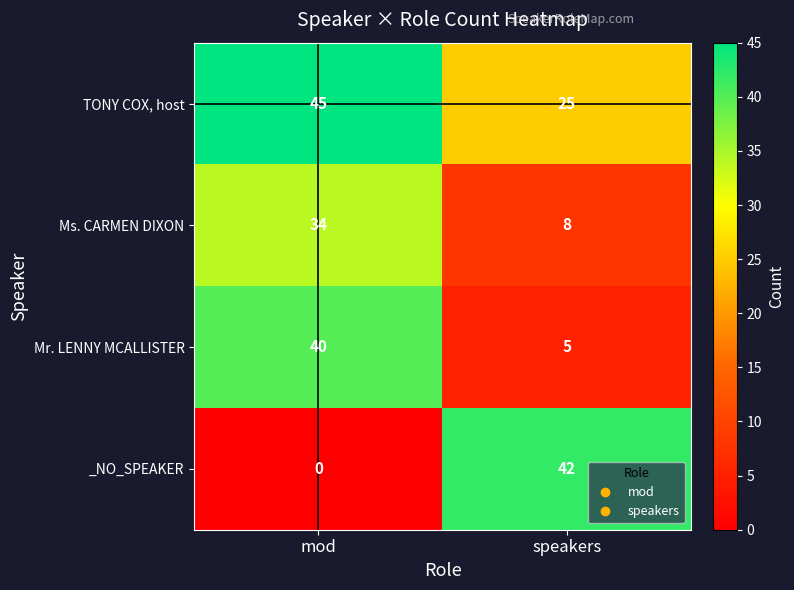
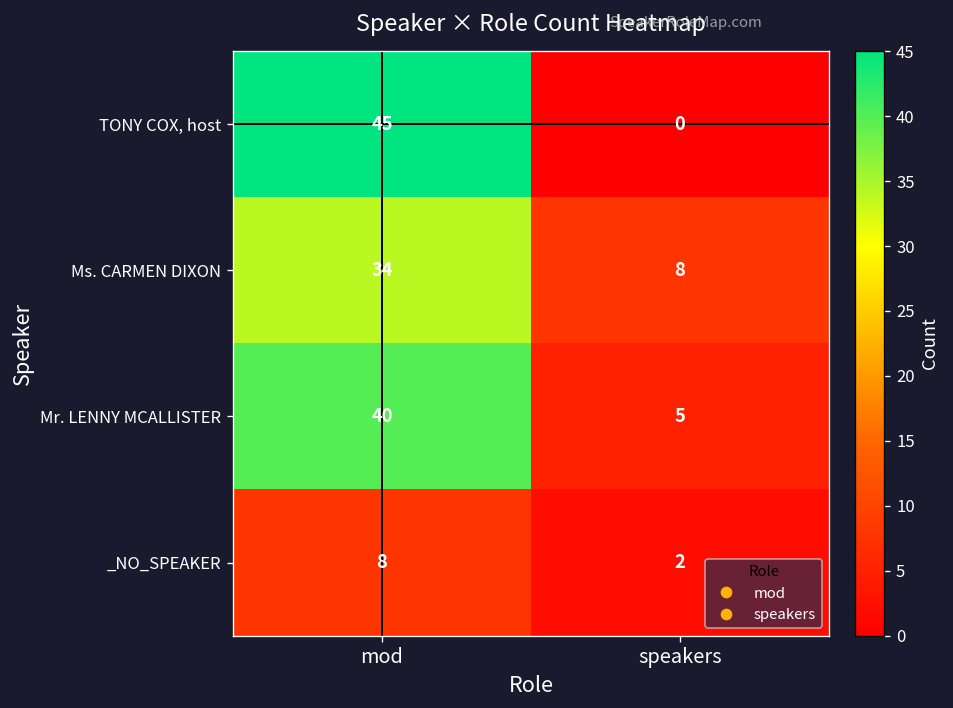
TONY COX, host, speakers: 25 -> 0
_NO_SPEAKER, mod: 0 -> 8
_NO_SPEAKER, speakers: 42 -> 2
